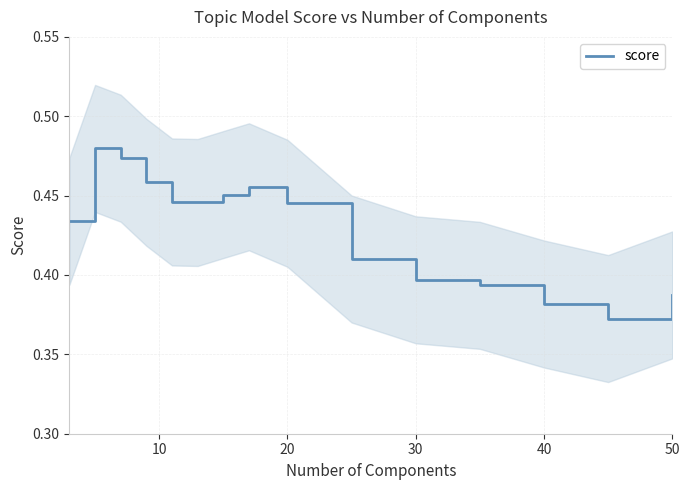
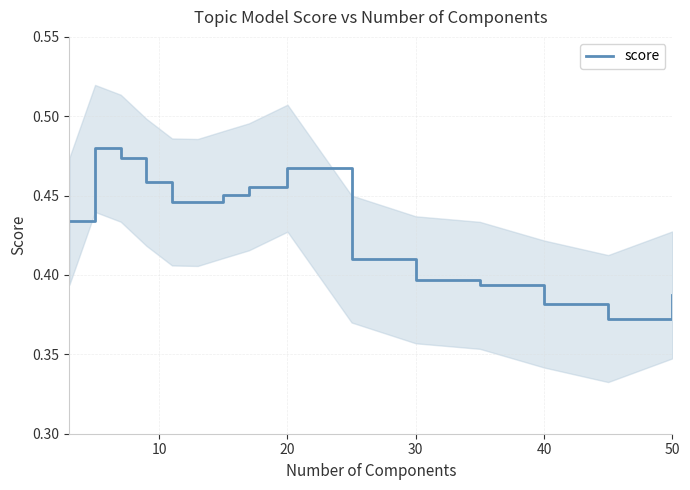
score, 20: 0.445 -> 0.467
